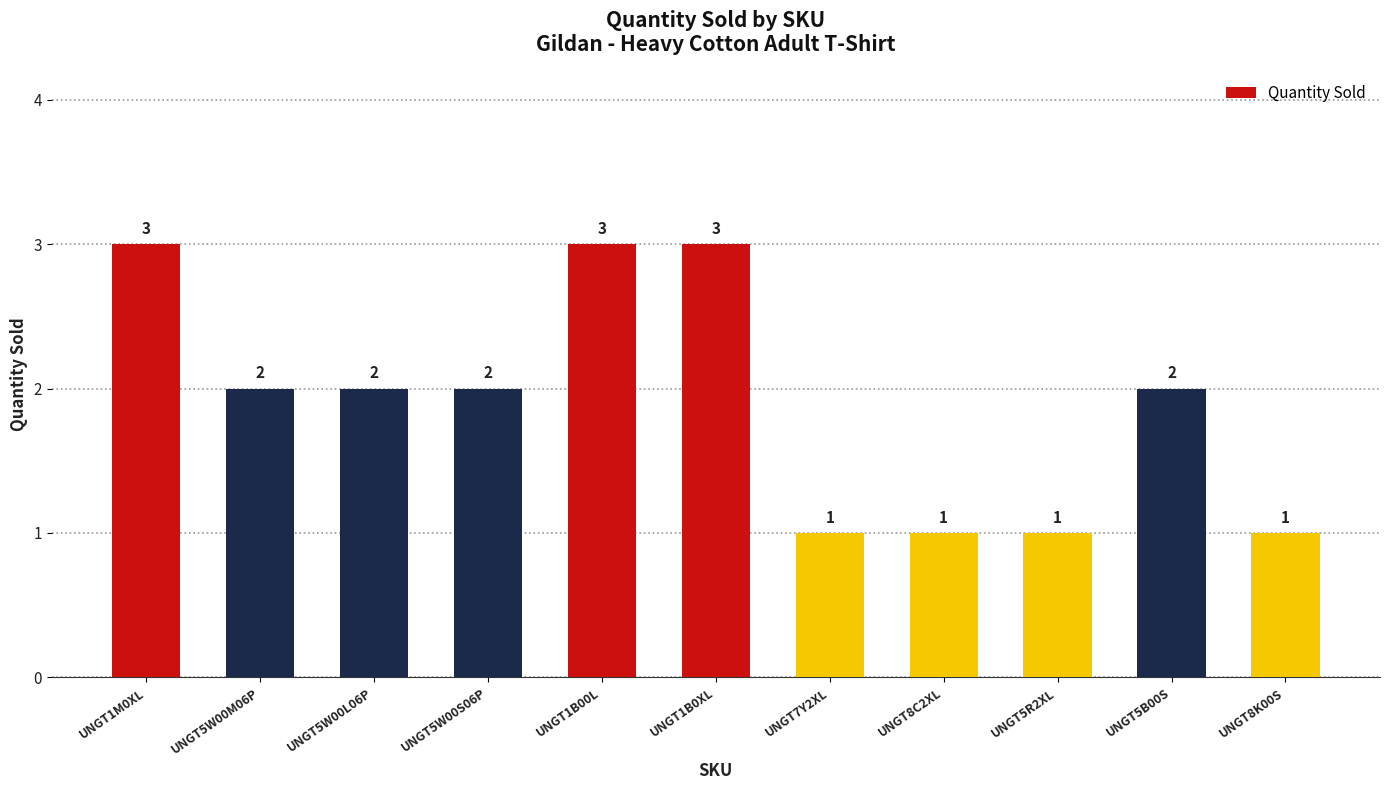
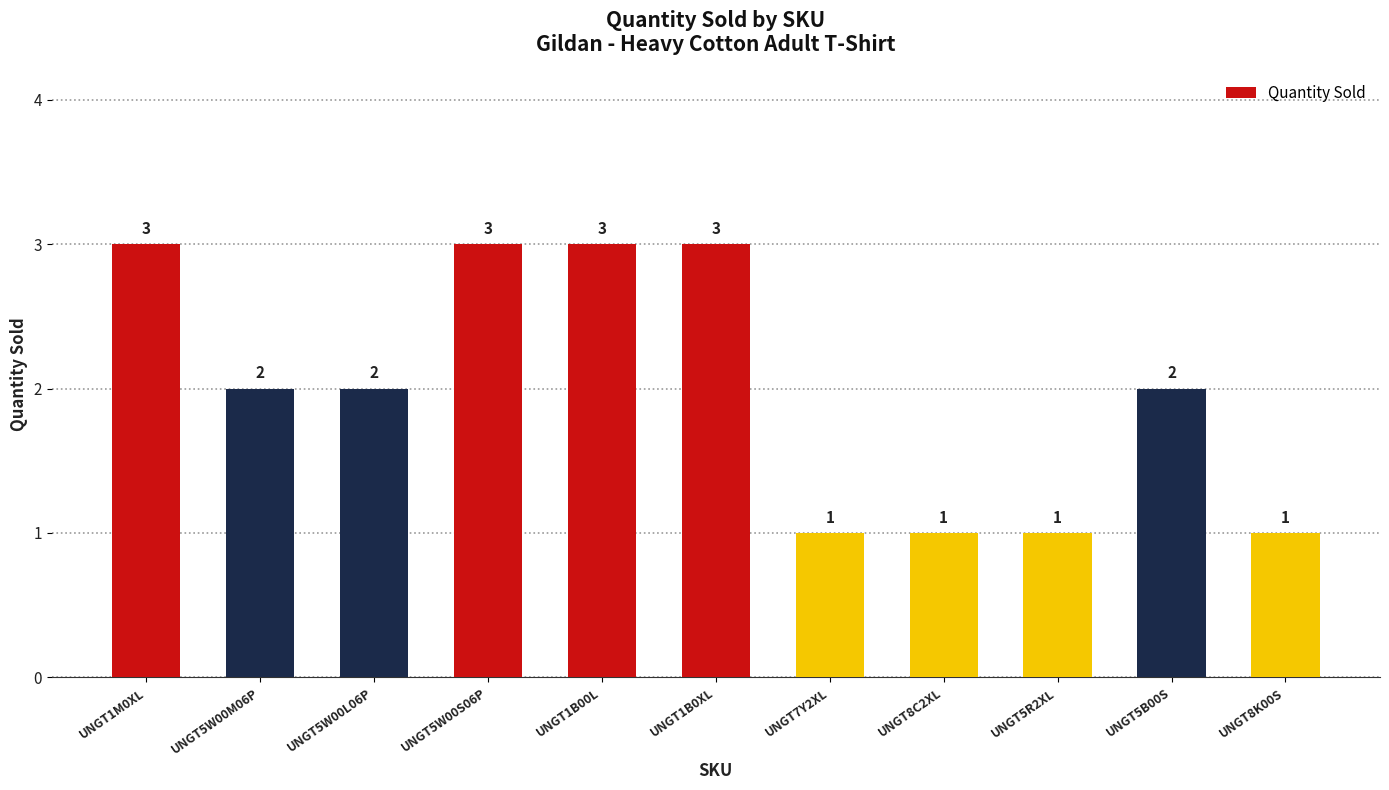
UNGT5W00S06P: 2 -> 3
